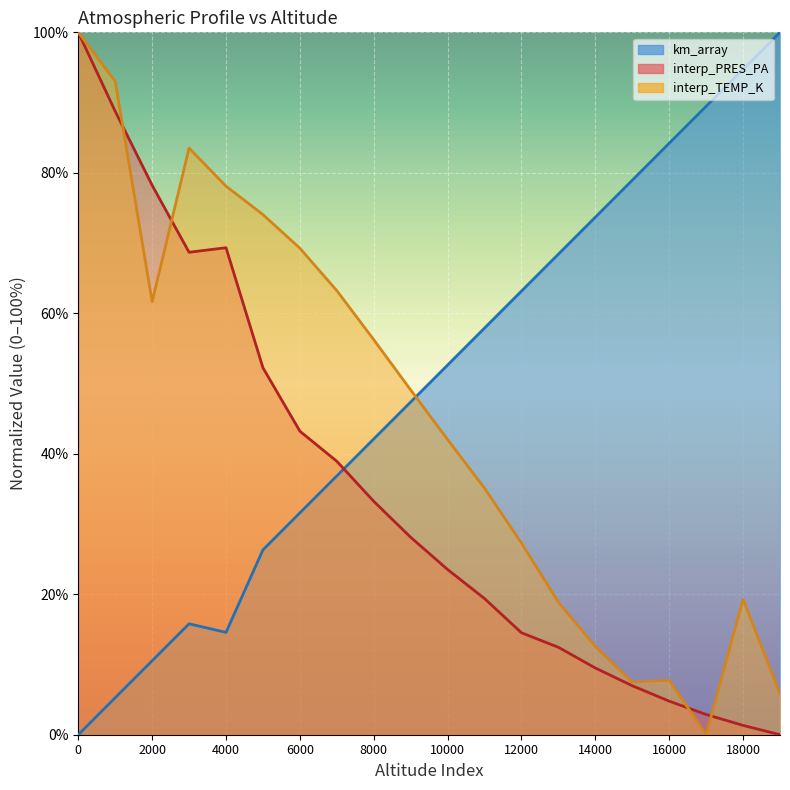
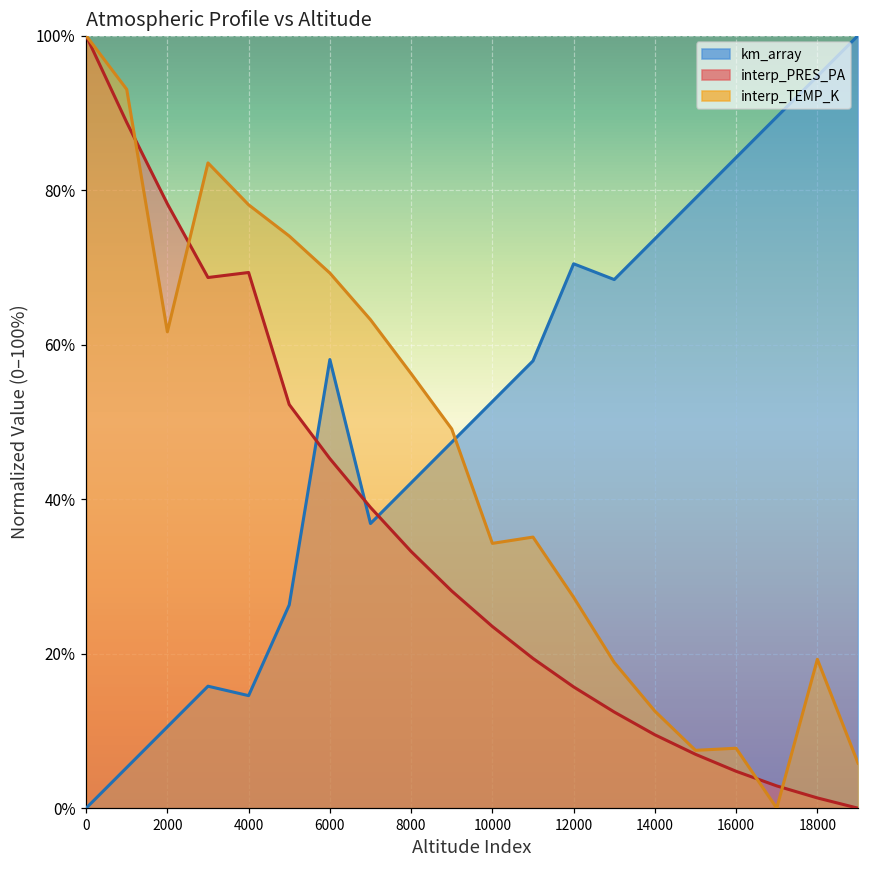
km_array, 6000: 32% -> 58%
interp_PRES_PA, 6000: 43% -> 45%
interp_TEMP_K, 10000: 42% -> 34%
km_array, 12000: 63% -> 70%
interp_PRES_PA, 12000: 15% -> 16%
